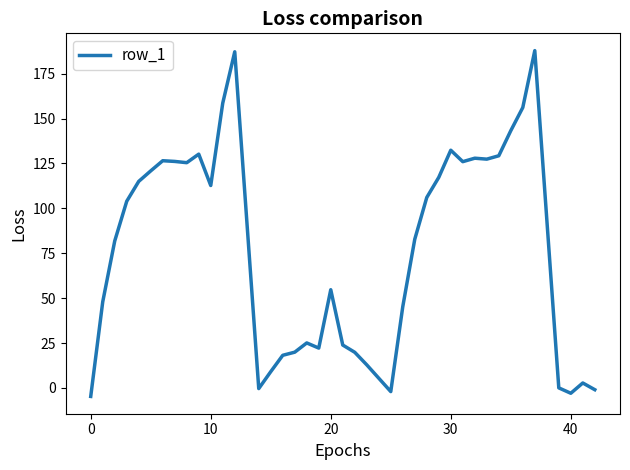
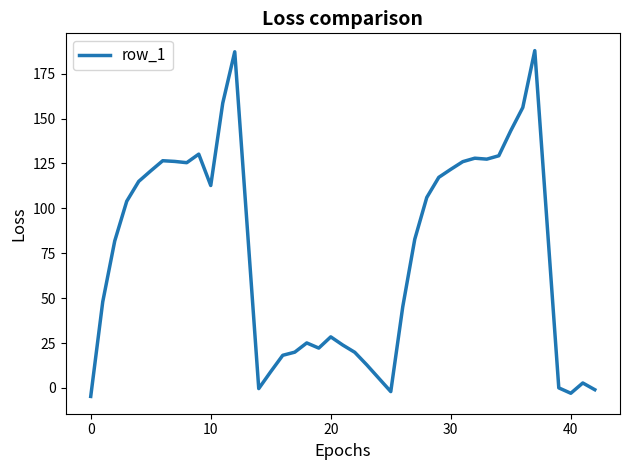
20: 55 -> 28
30: 132 -> 122
